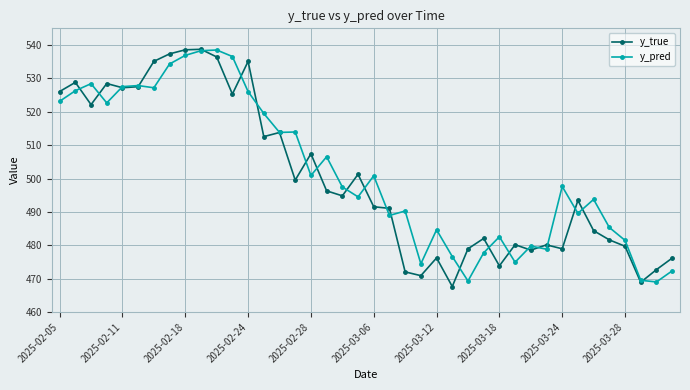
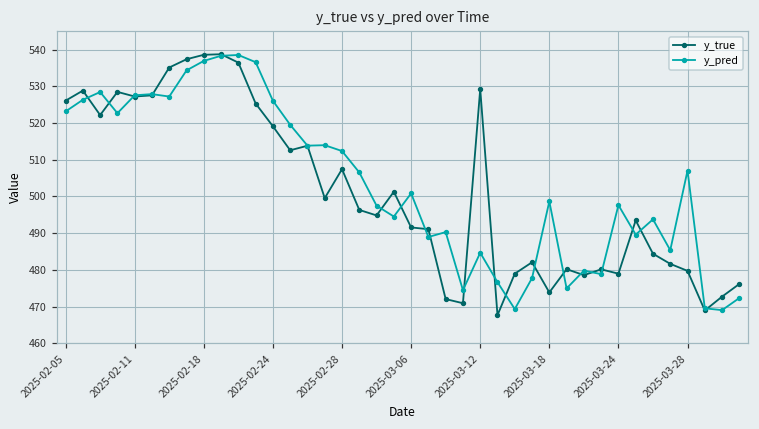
y_true, 2025-02-24: 535 -> 519
y_pred, 2025-02-28: 501 -> 512
y_true, 2025-03-12: 476 -> 529
y_pred, 2025-03-18: 483 -> 499
y_pred, 2025-03-28: 481 -> 507
